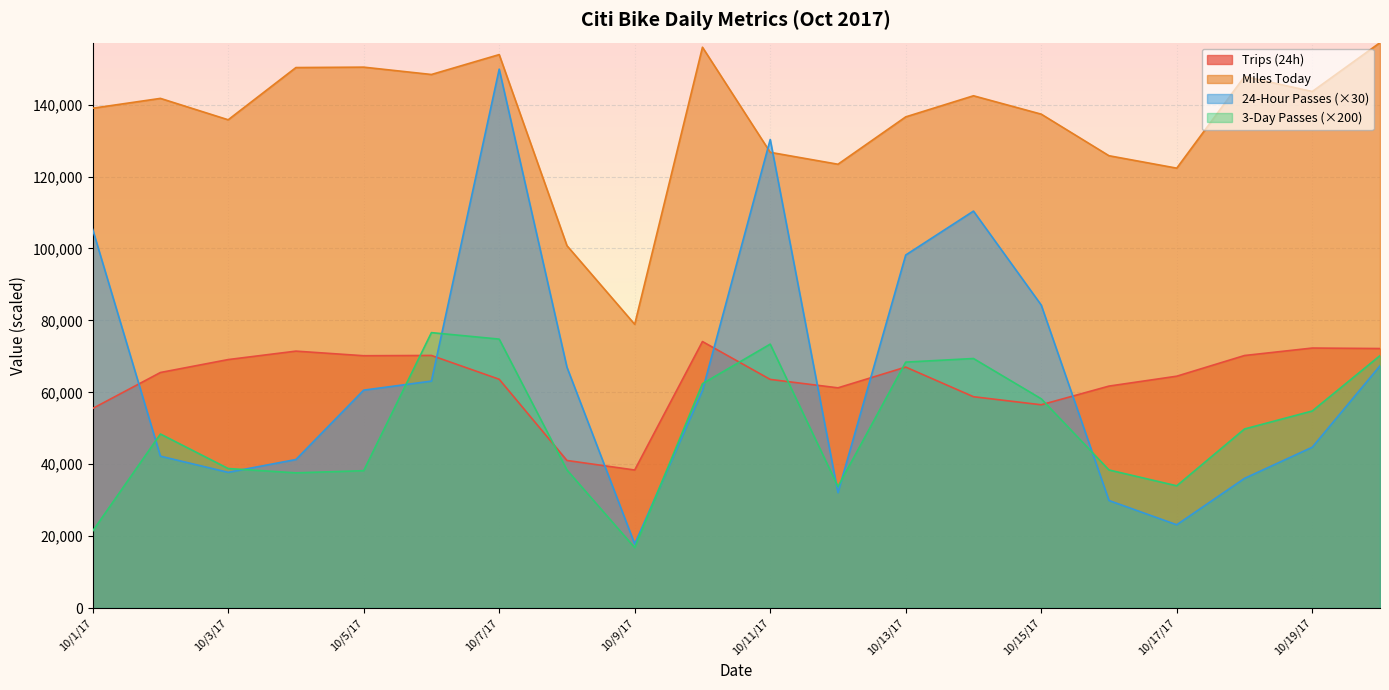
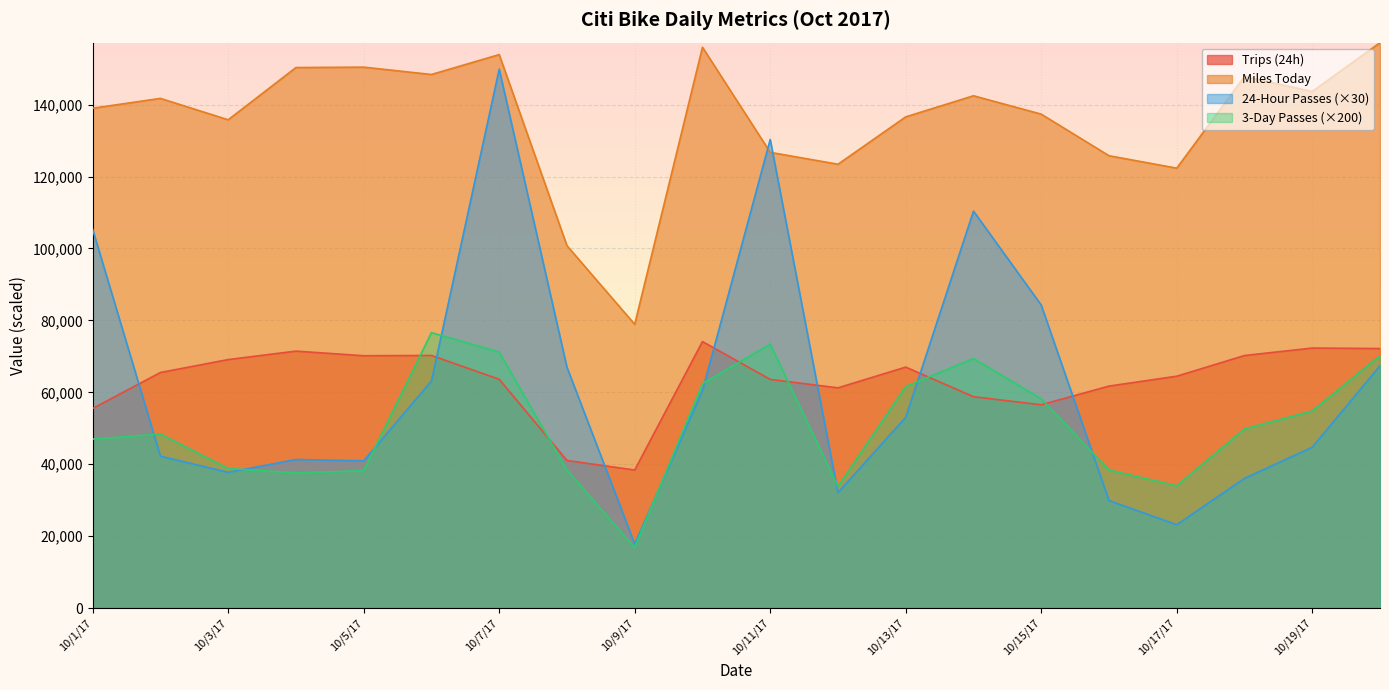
3-Day Passes (×200), 10/1/17: 21,000 -> 47,000
24-Hour Passes (×30), 10/5/17: 61,000 -> 41,000
3-Day Passes (×200), 10/7/17: 75,000 -> 71,000
24-Hour Passes (×30), 10/13/17: 98,000 -> 53,000
3-Day Passes (×200), 10/13/17: 68,000 -> 62,000
